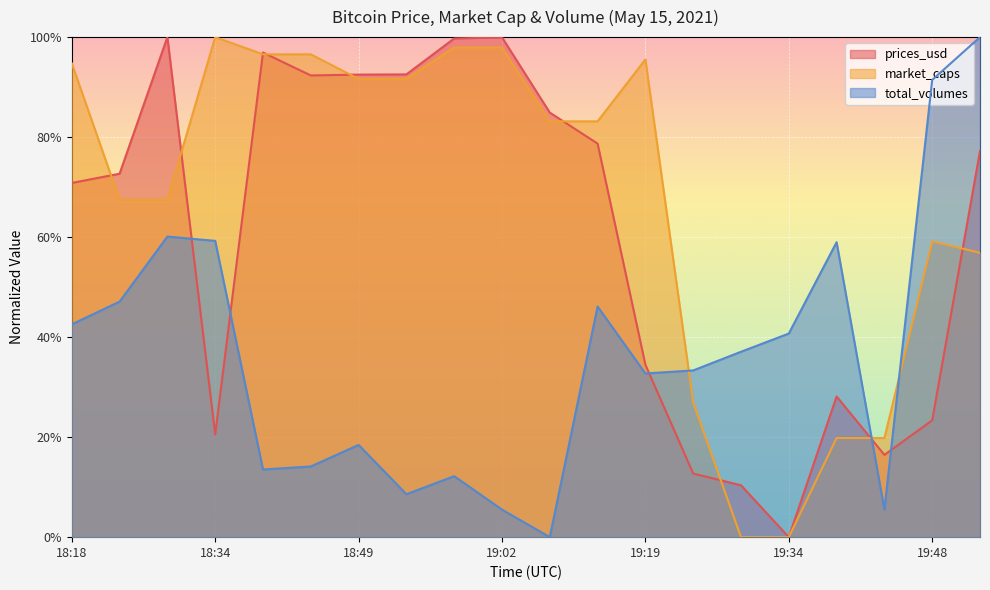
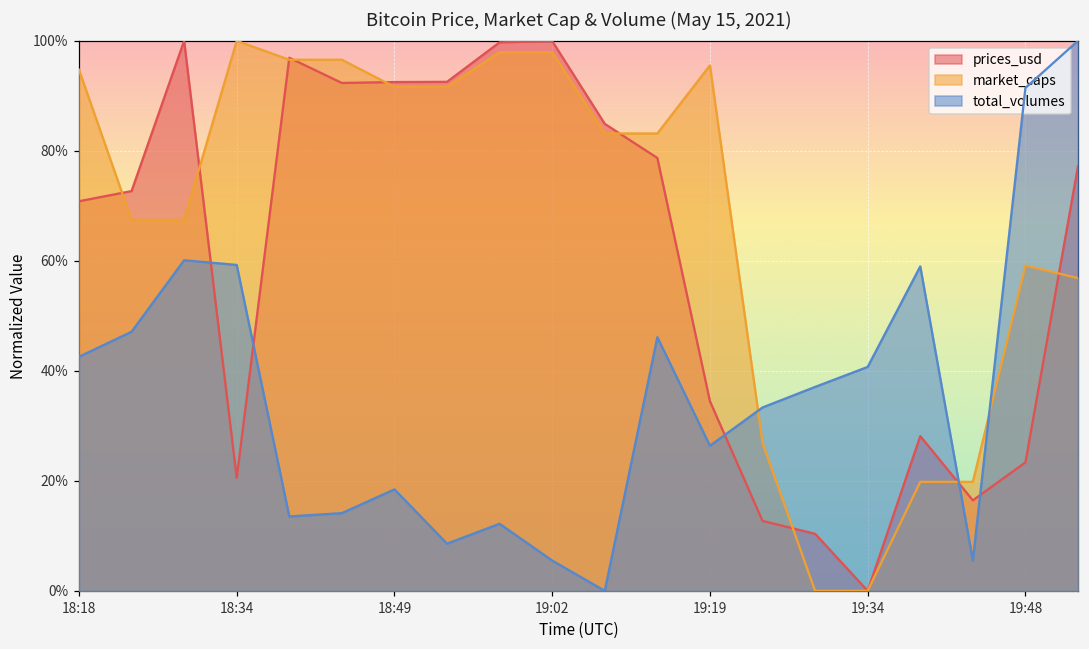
total_volumes, 19:19: 33% -> 26%
